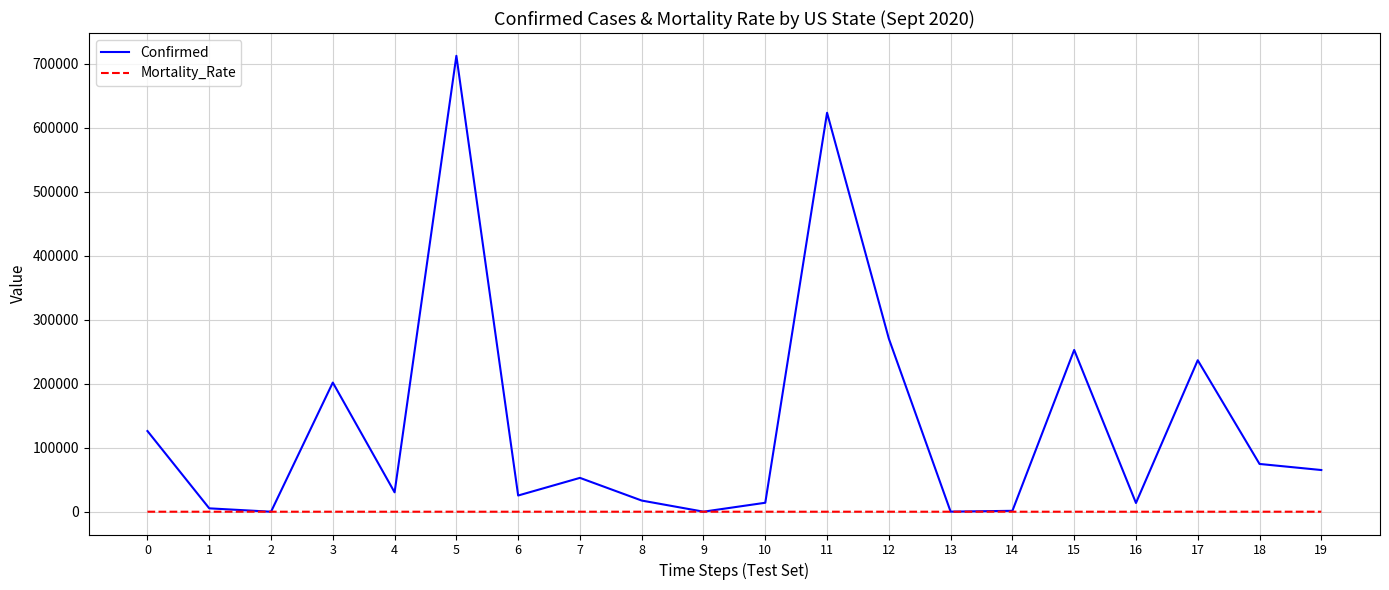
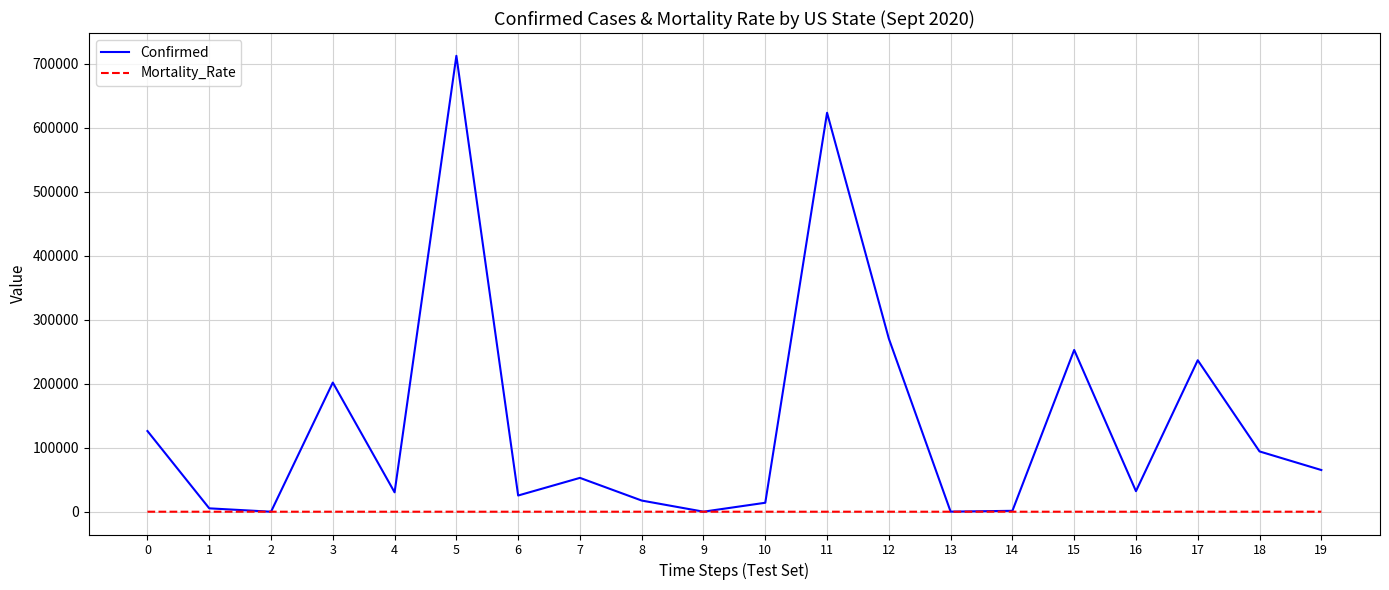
Confirmed, 16: 10000 -> 30000
Confirmed, 18: 70000 -> 90000
